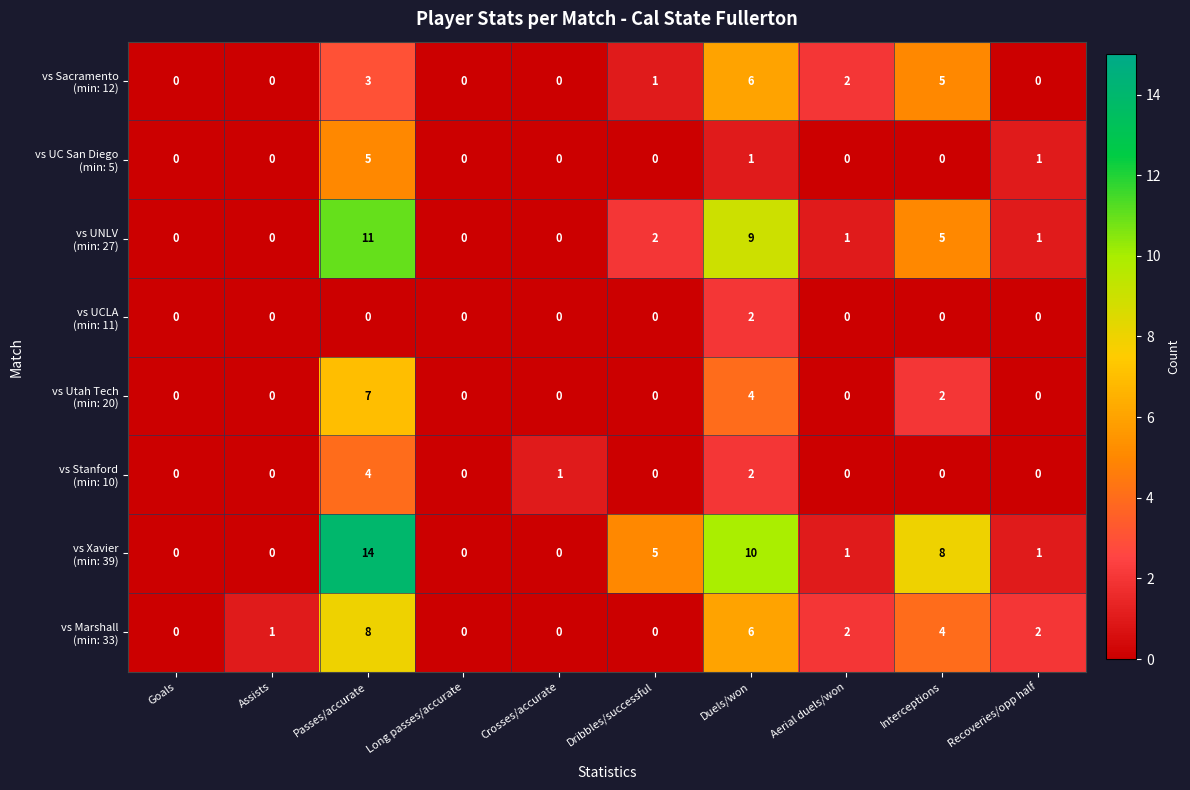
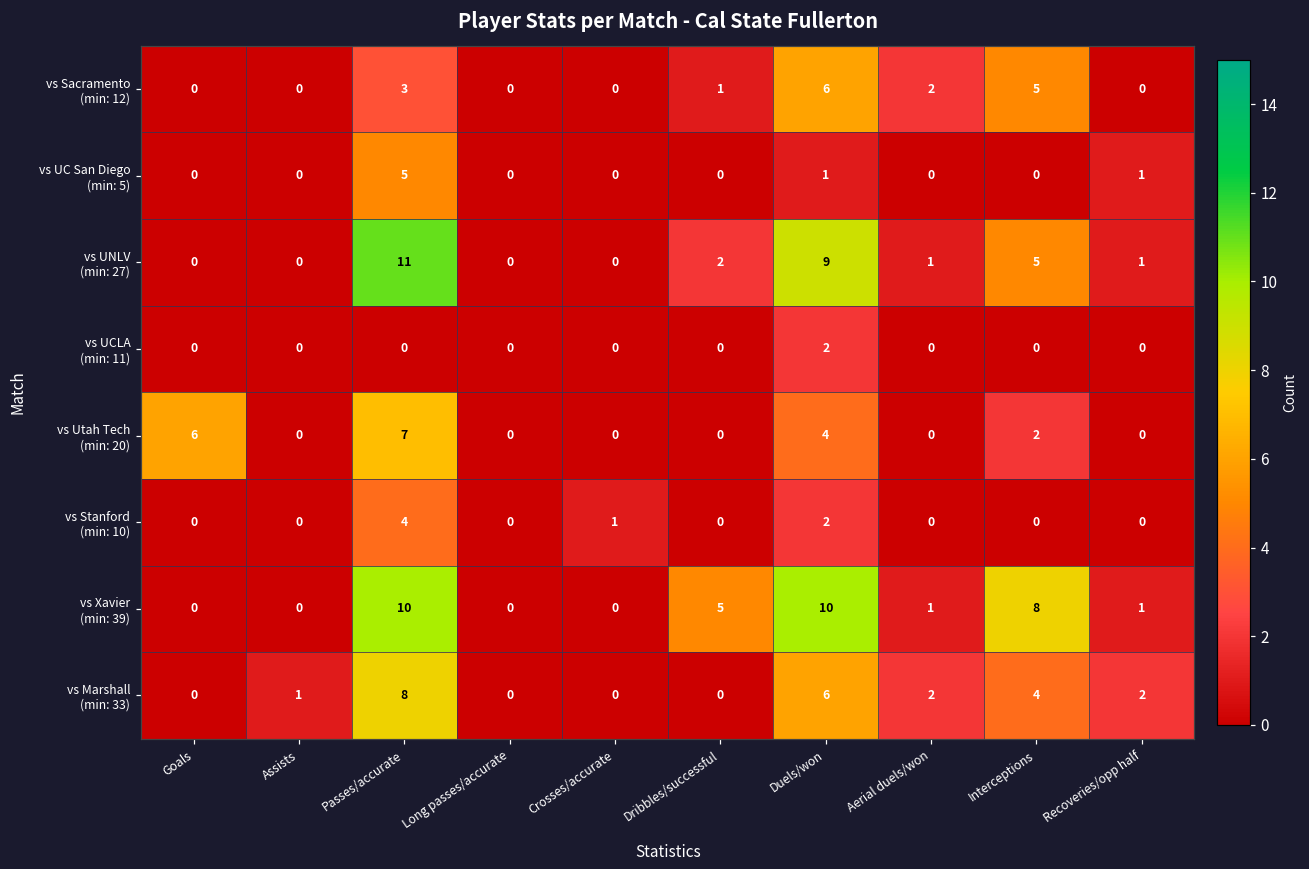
vs Utah Tech (min: 20), Goals: 0 -> 6
vs Xavier (min: 39), Passes/accurate: 14 -> 10
